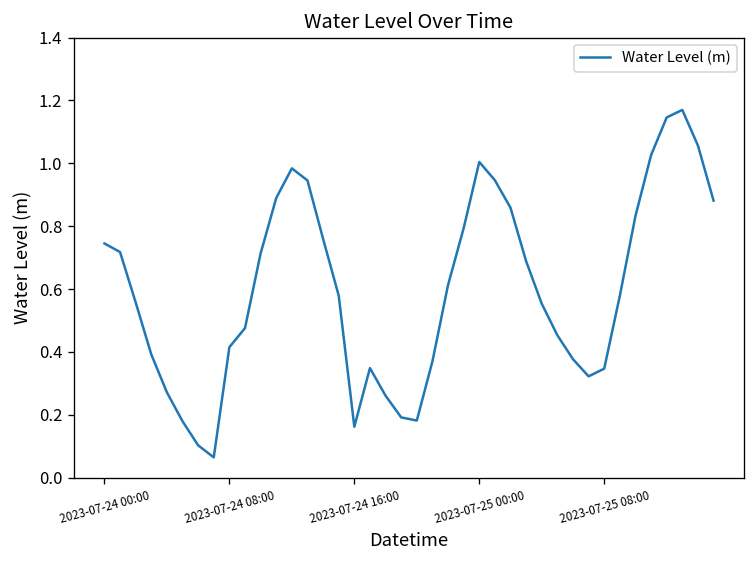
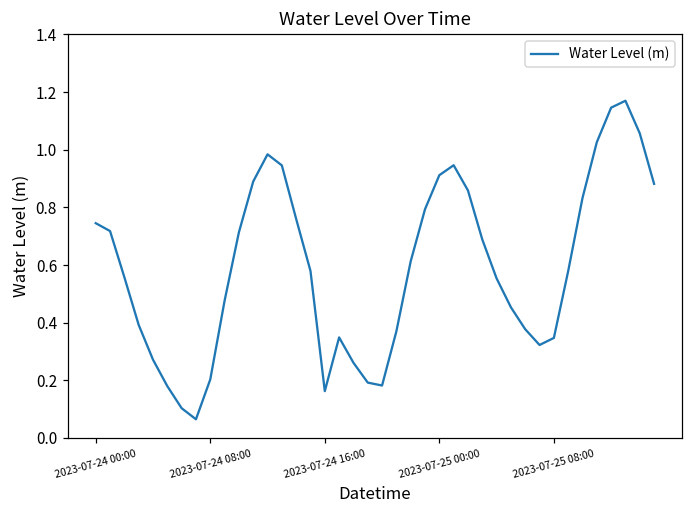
2023-07-24 08:00: 0.42 -> 0.20
2023-07-25 00:00: 1.00 -> 0.91
